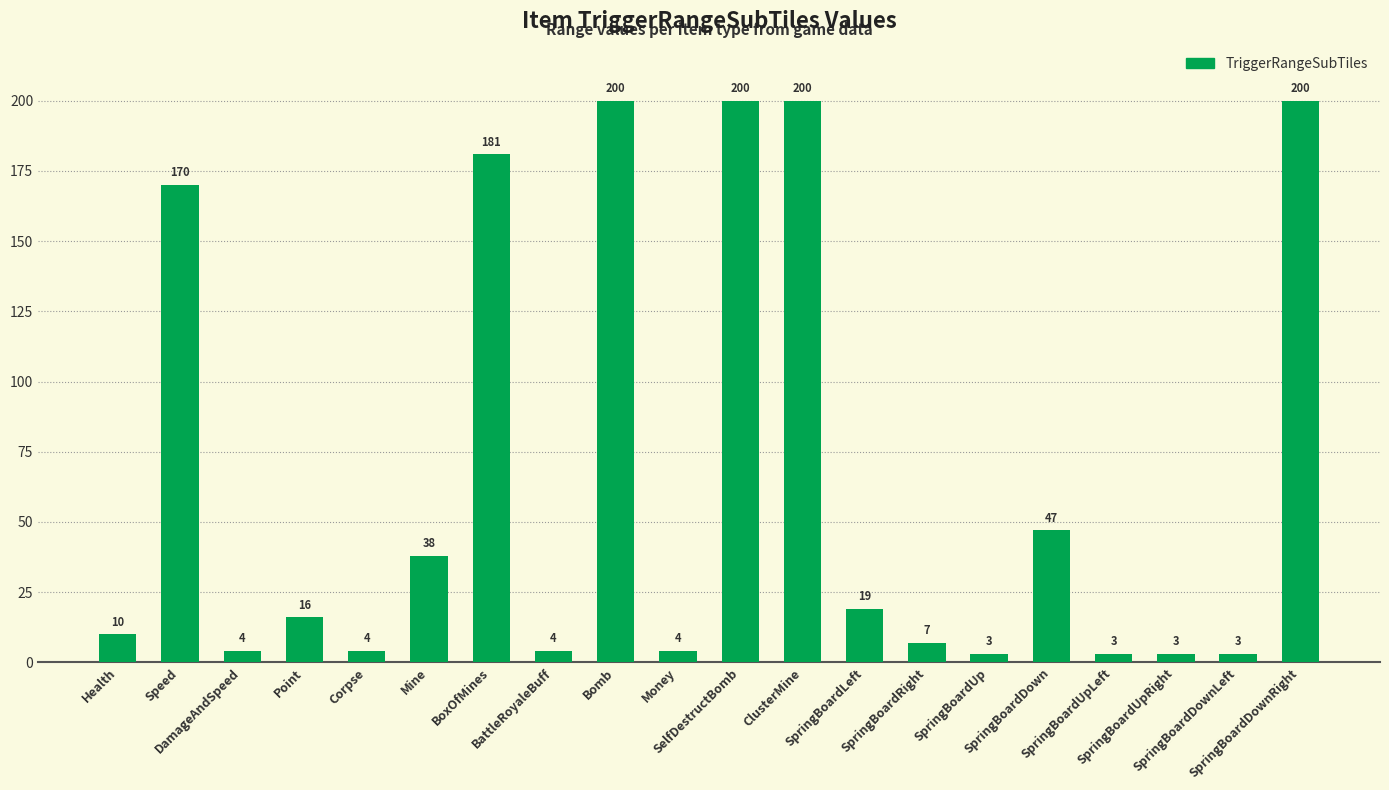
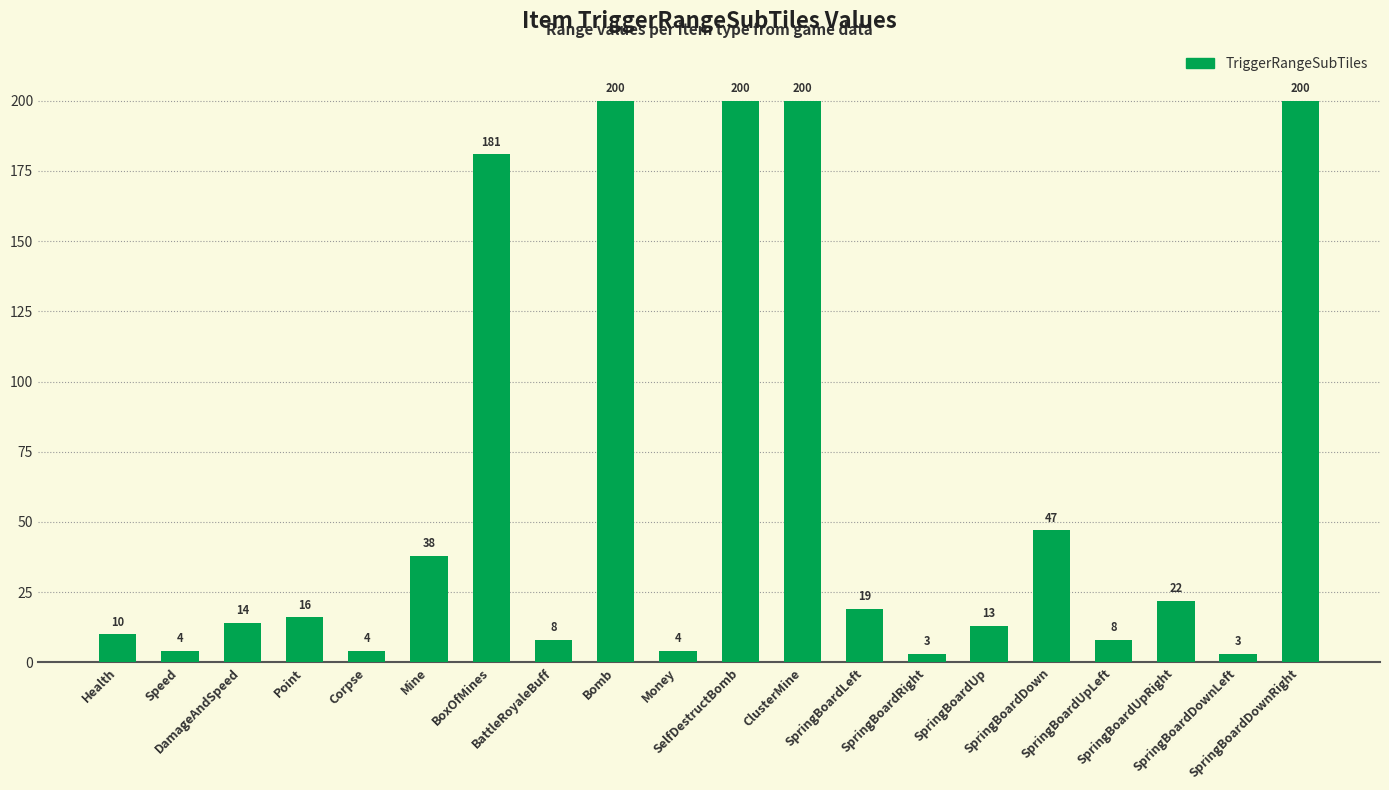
Speed: 170 -> 4
DamageAndSpeed: 4 -> 14
BattleRoyaleBuff: 4 -> 8
SpringBoardRight: 7 -> 3
SpringBoardUp: 3 -> 13
SpringBoardUpLeft: 3 -> 8
SpringBoardUpRight: 3 -> 22
